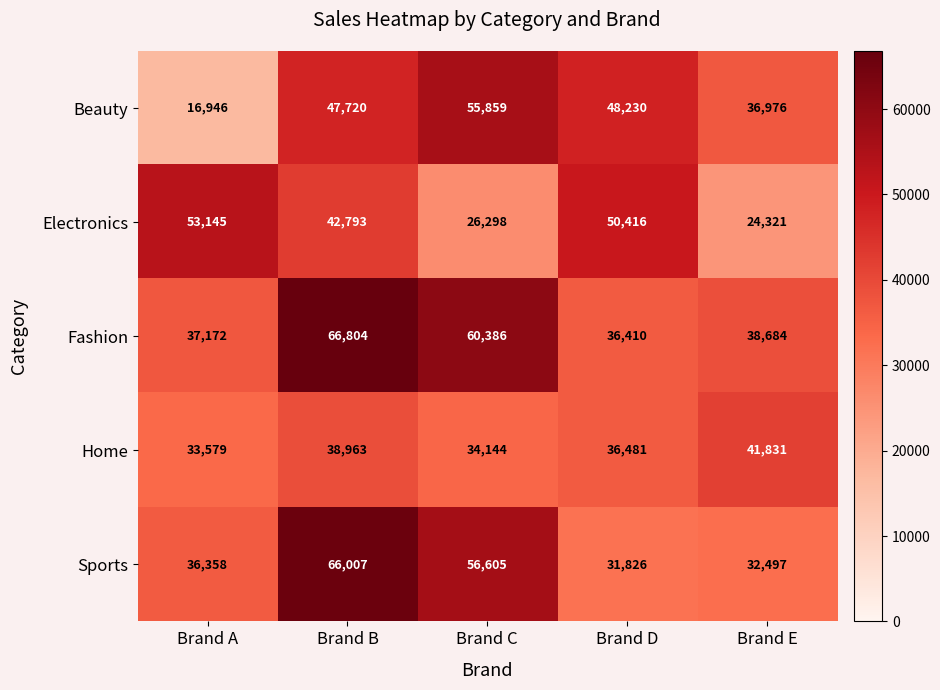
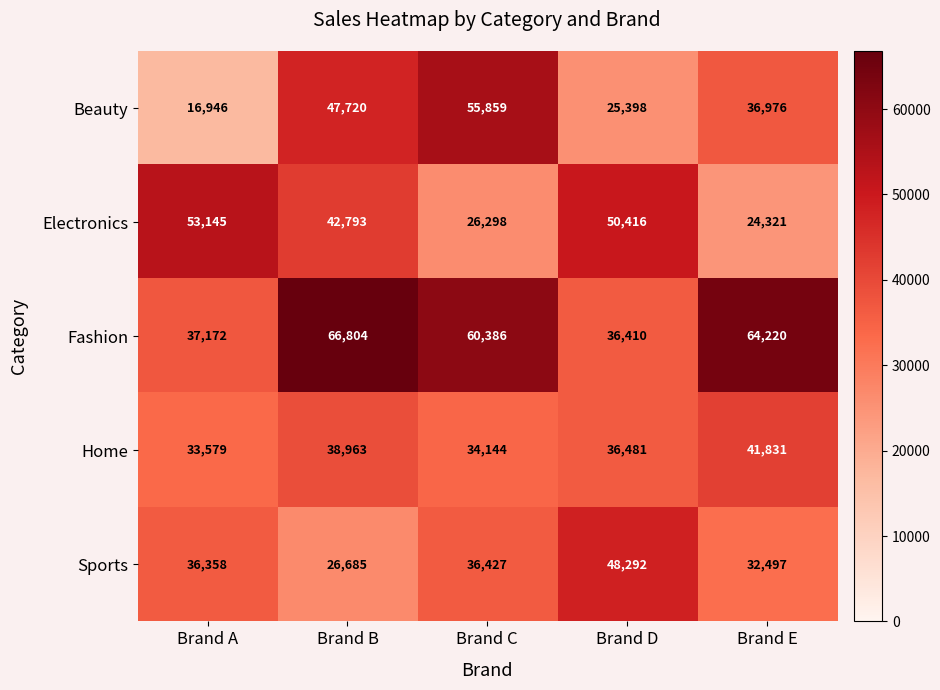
Beauty, Brand D: 48,230 -> 25,398
Fashion, Brand E: 38,684 -> 64,220
Sports, Brand B: 66,007 -> 26,685
Sports, Brand C: 56,605 -> 36,427
Sports, Brand D: 31,826 -> 48,292
